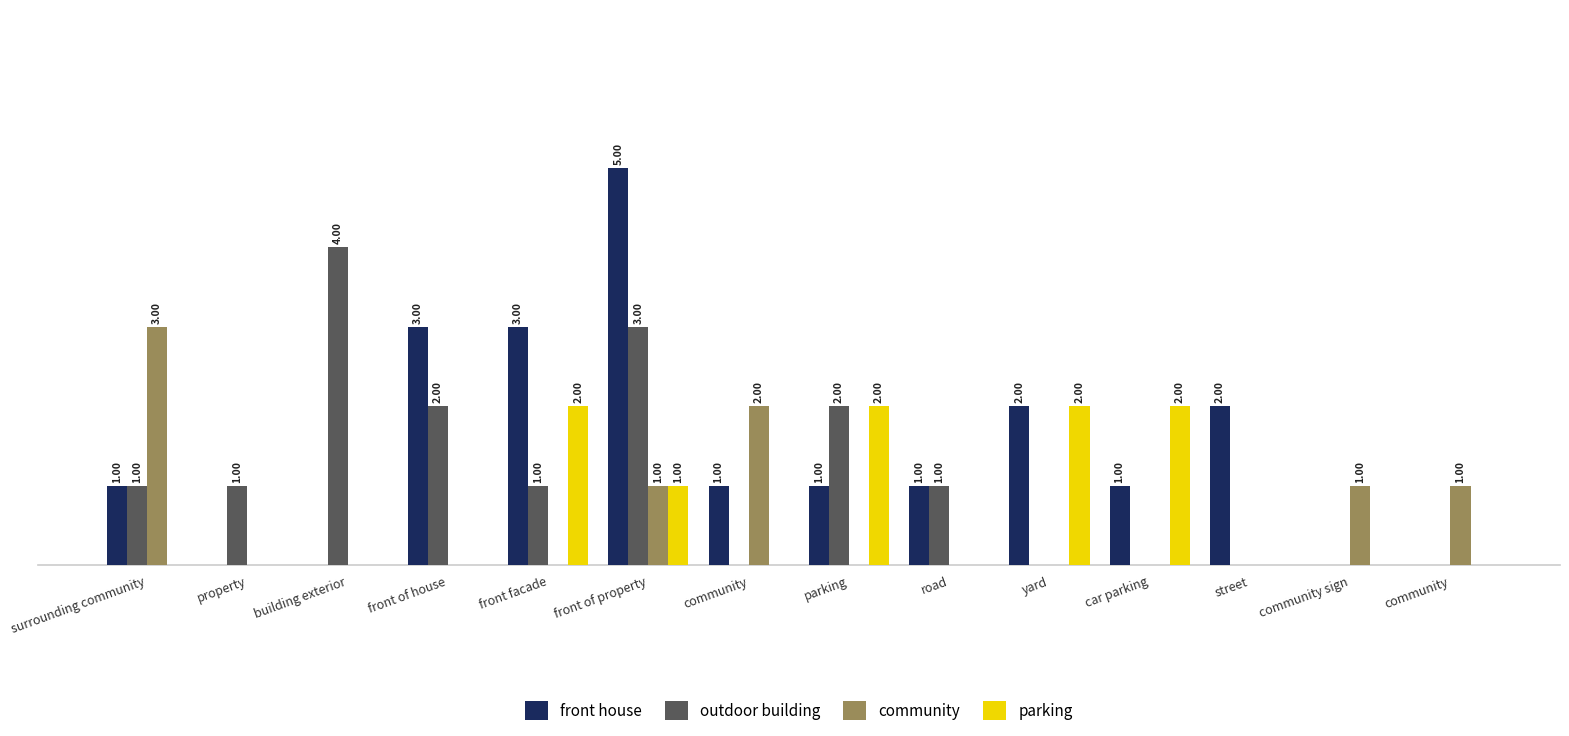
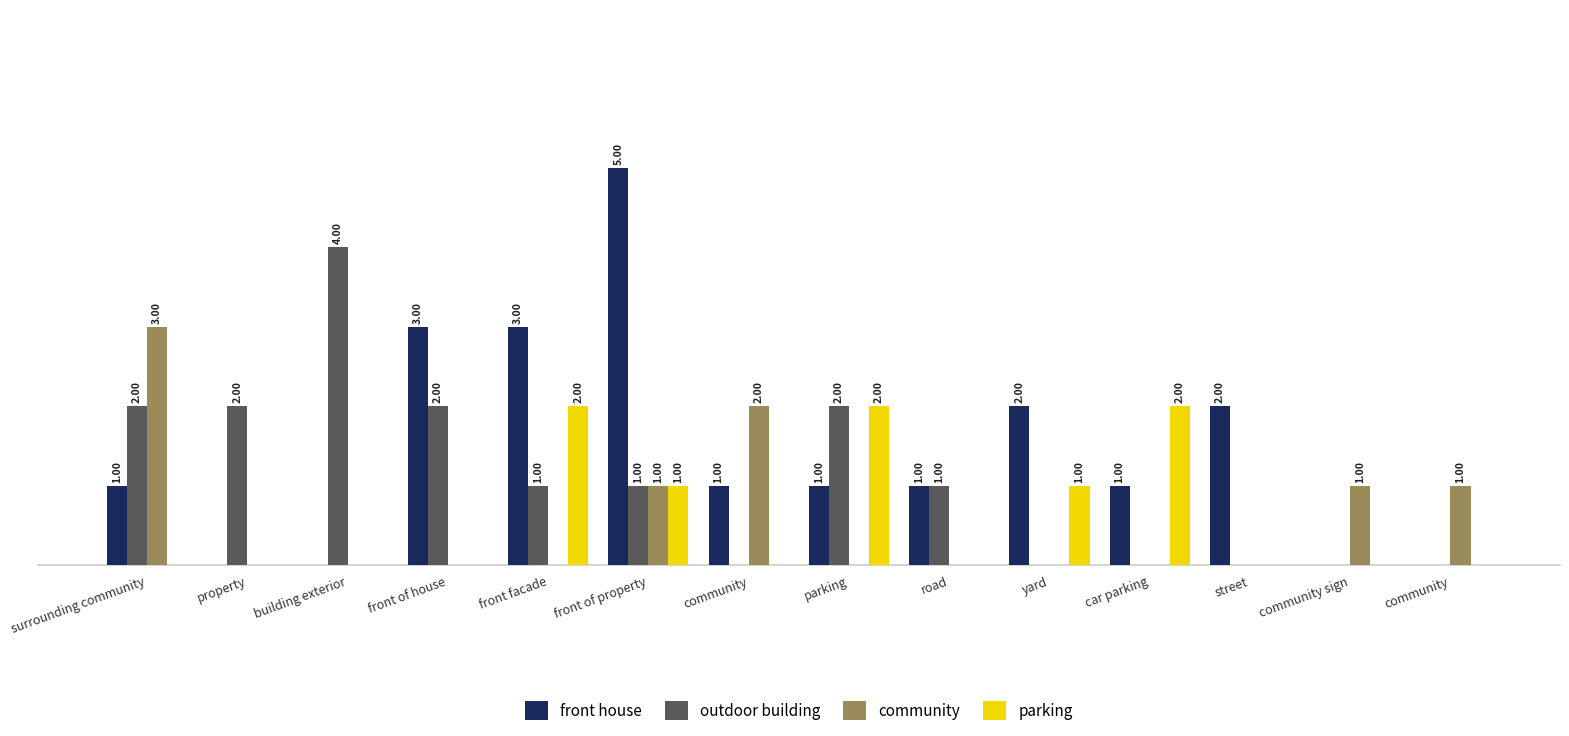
outdoor building, surrounding community: 1.00 -> 2.00
outdoor building, property: 1.00 -> 2.00
outdoor building, front of property: 3.00 -> 1.00
parking, yard: 2.00 -> 1.00
